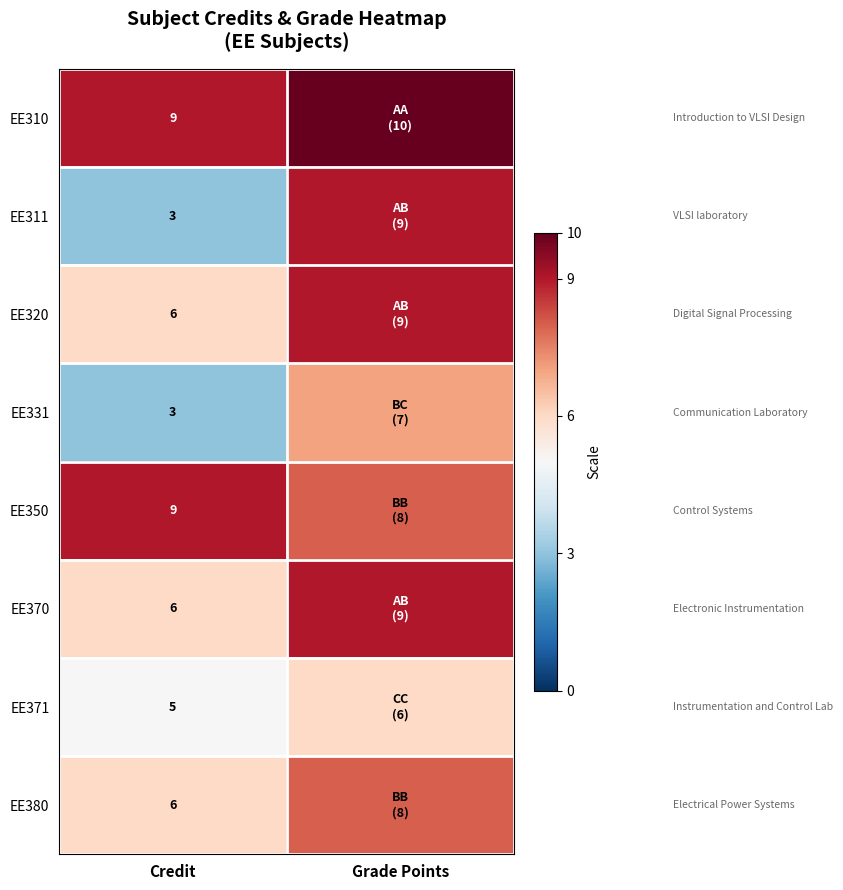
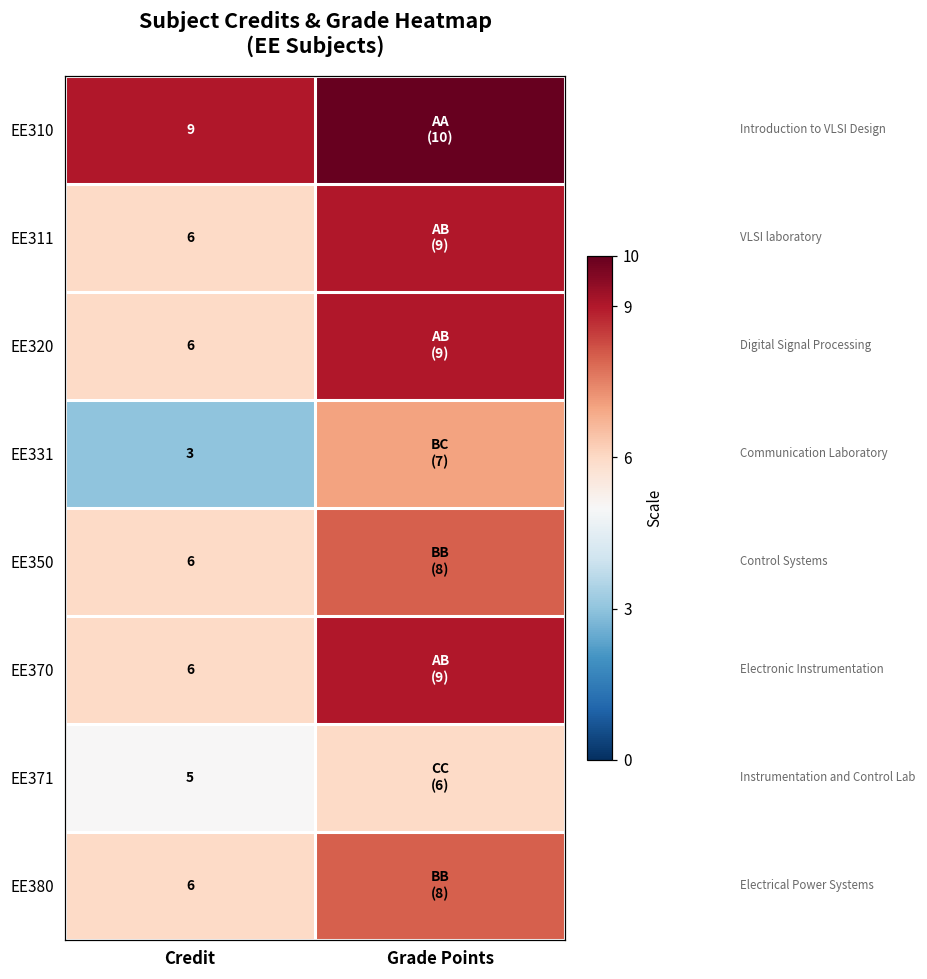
EE311, Credit: 3 -> 6
EE350, Credit: 9 -> 6
